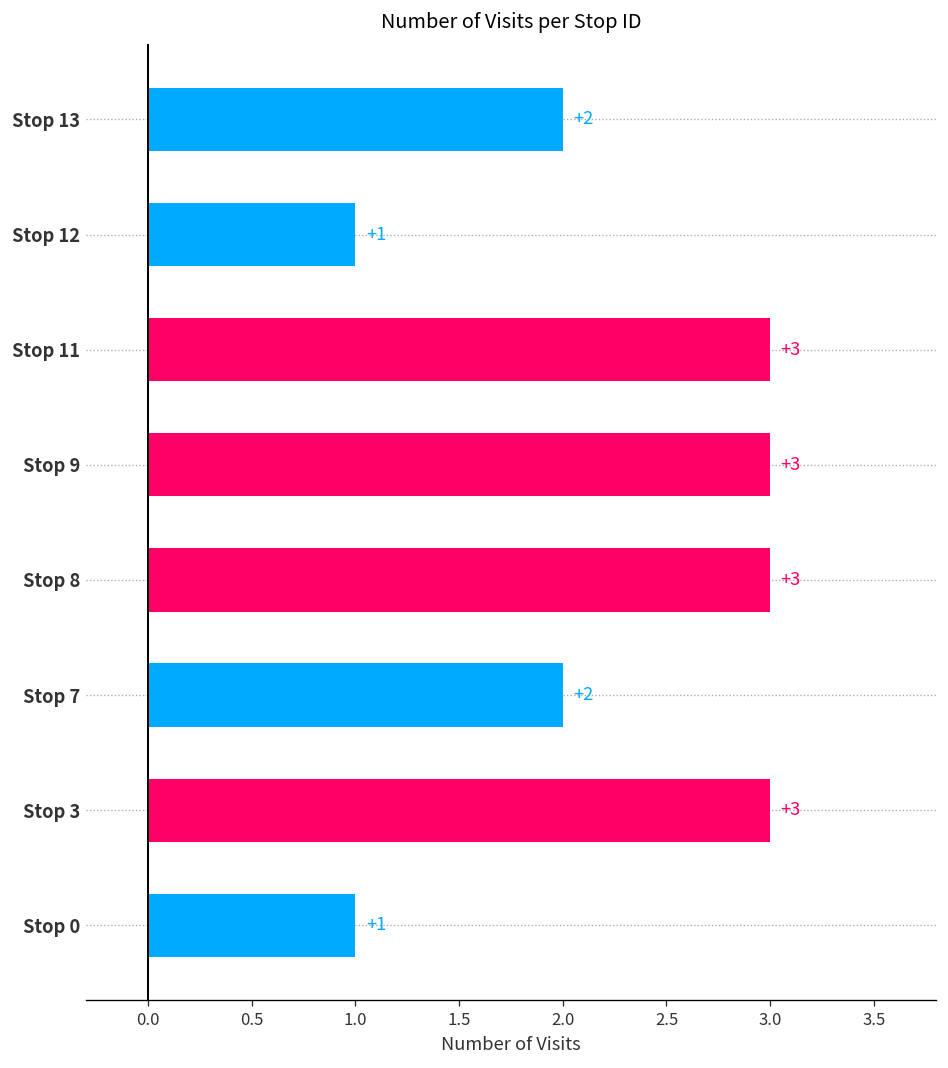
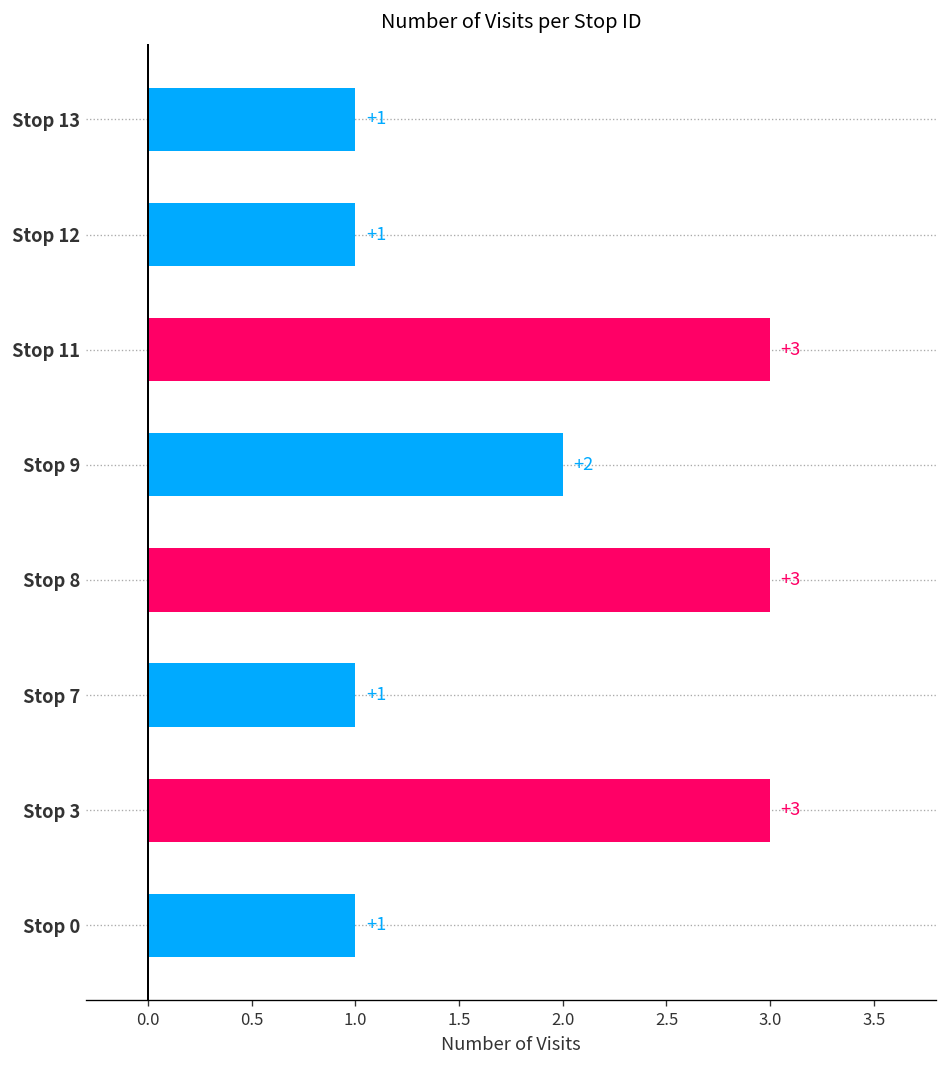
Stop 13: +2 -> +1
Stop 9: +3 -> +2
Stop 7: +2 -> +1
